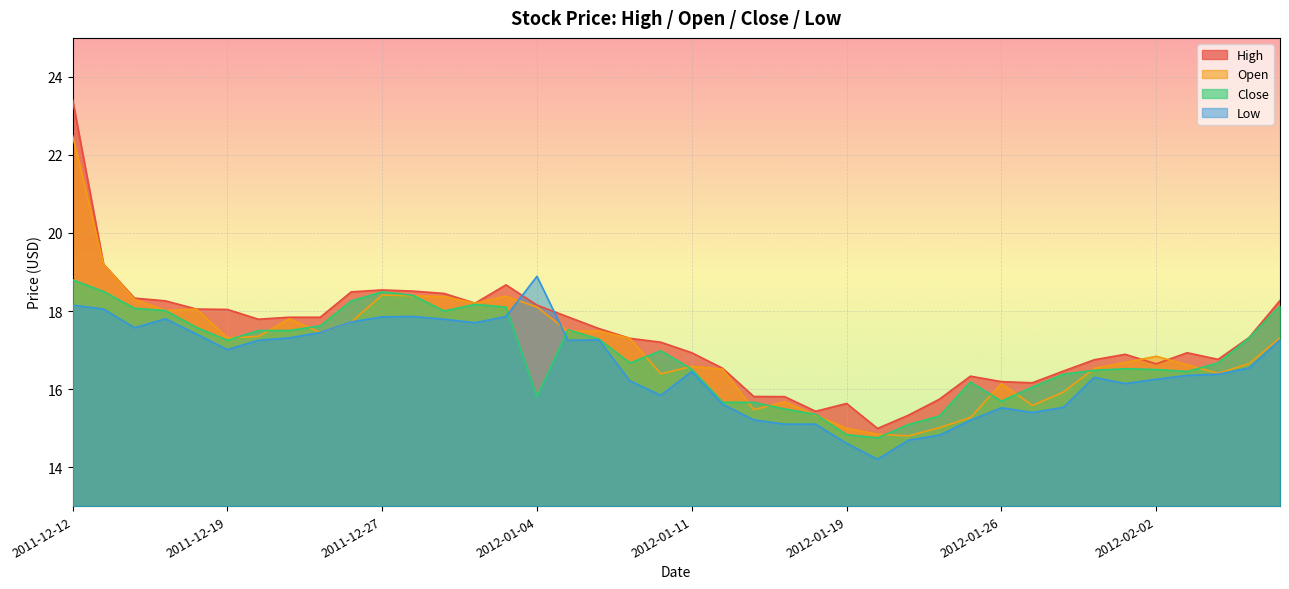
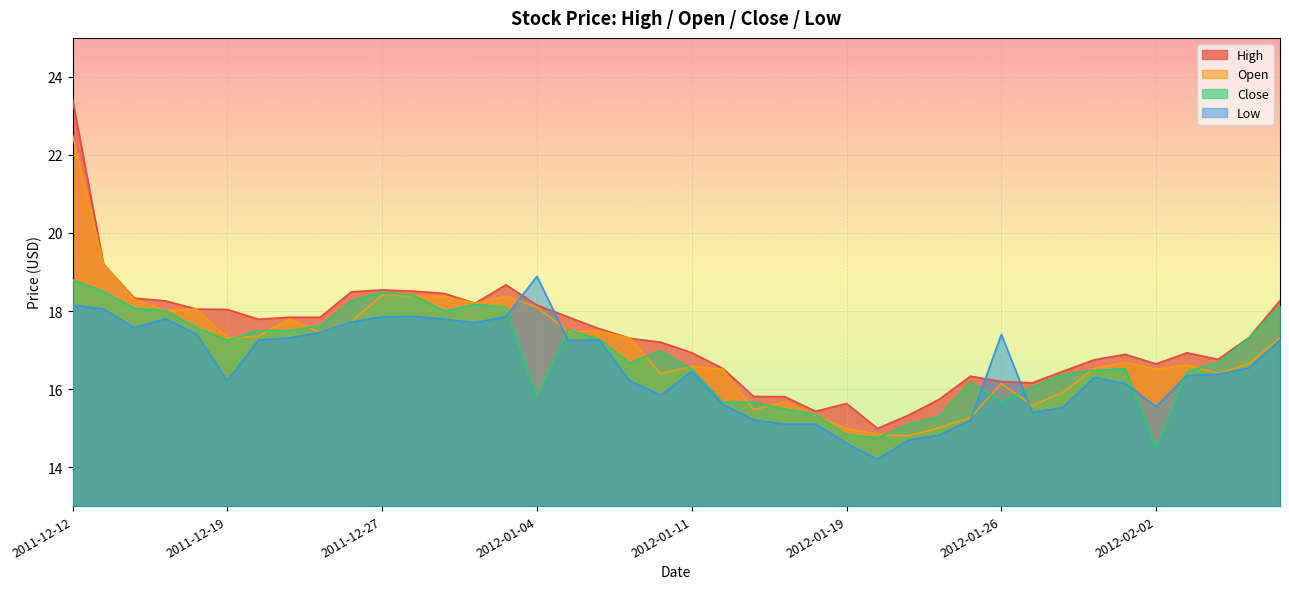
Low, 2011-12-19: 17.0 -> 16.2
Low, 2012-01-26: 15.5 -> 17.4
Open, 2012-02-02: 16.8 -> 16.5
Close, 2012-02-02: 16.5 -> 14.5
Low, 2012-02-02: 16.3 -> 15.6
